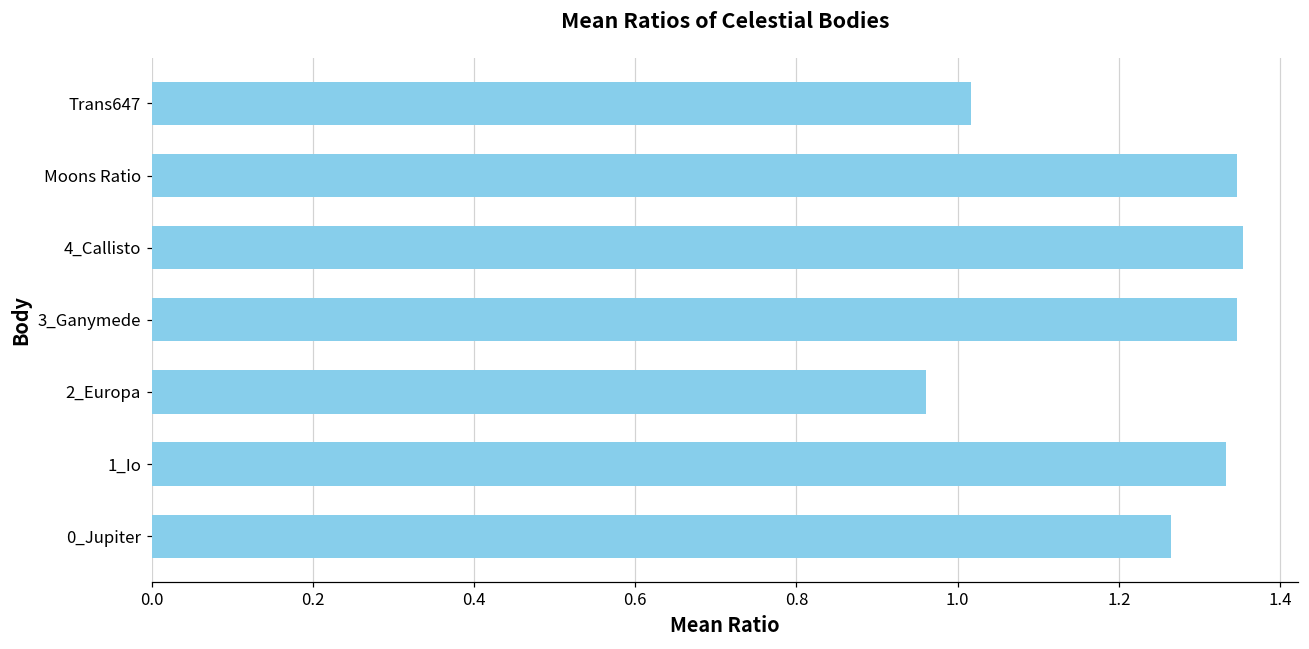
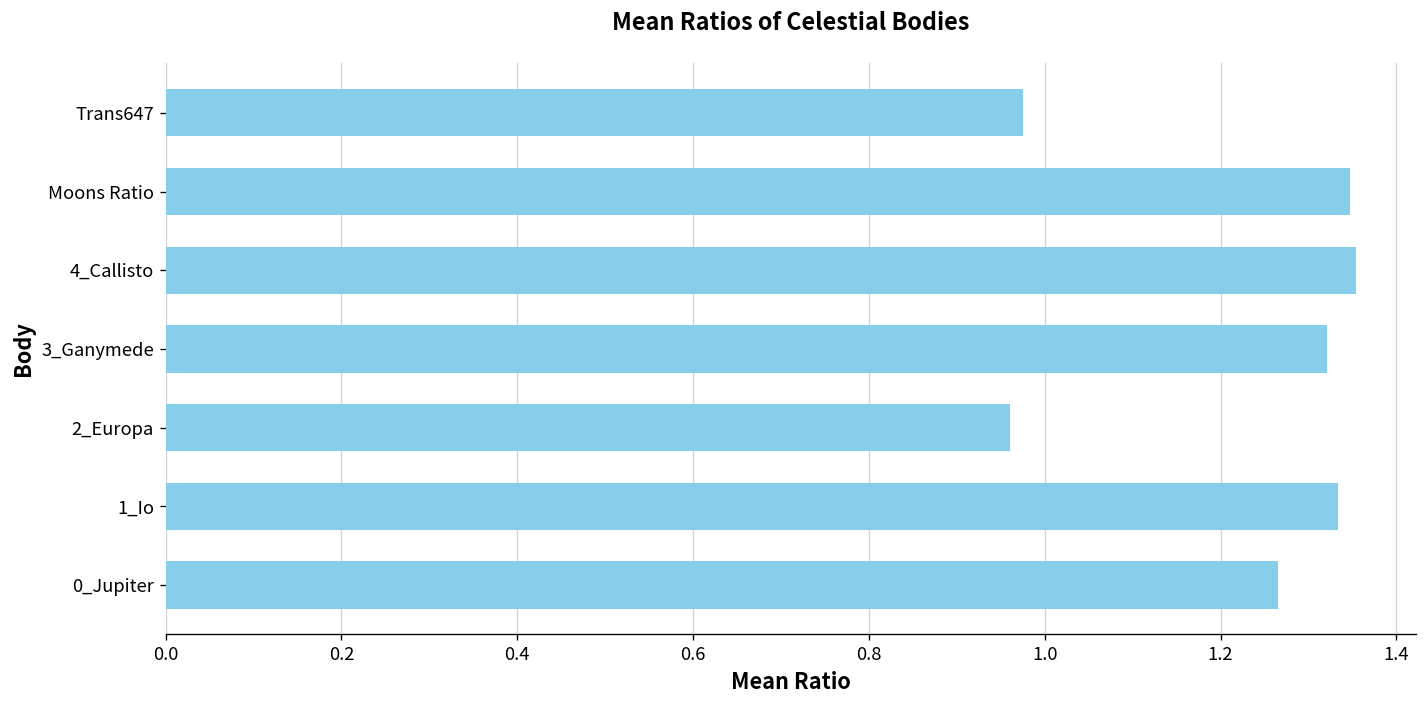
Trans647: 1.02 -> 0.98
3_Ganymede: 1.35 -> 1.32
